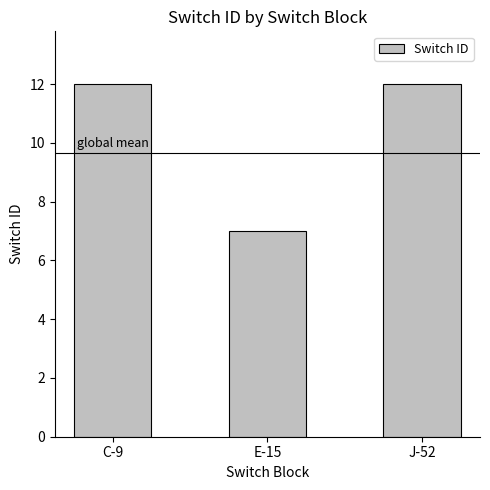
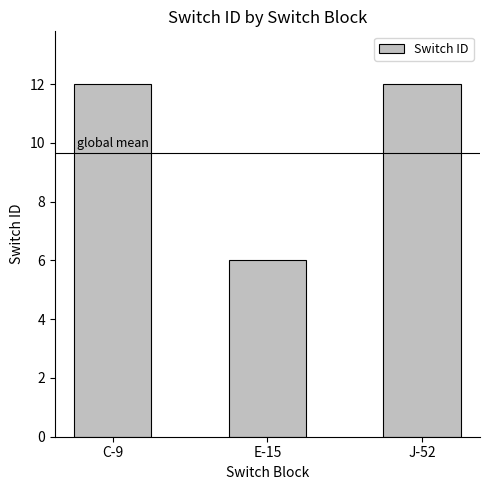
E-15: 7 -> 6
